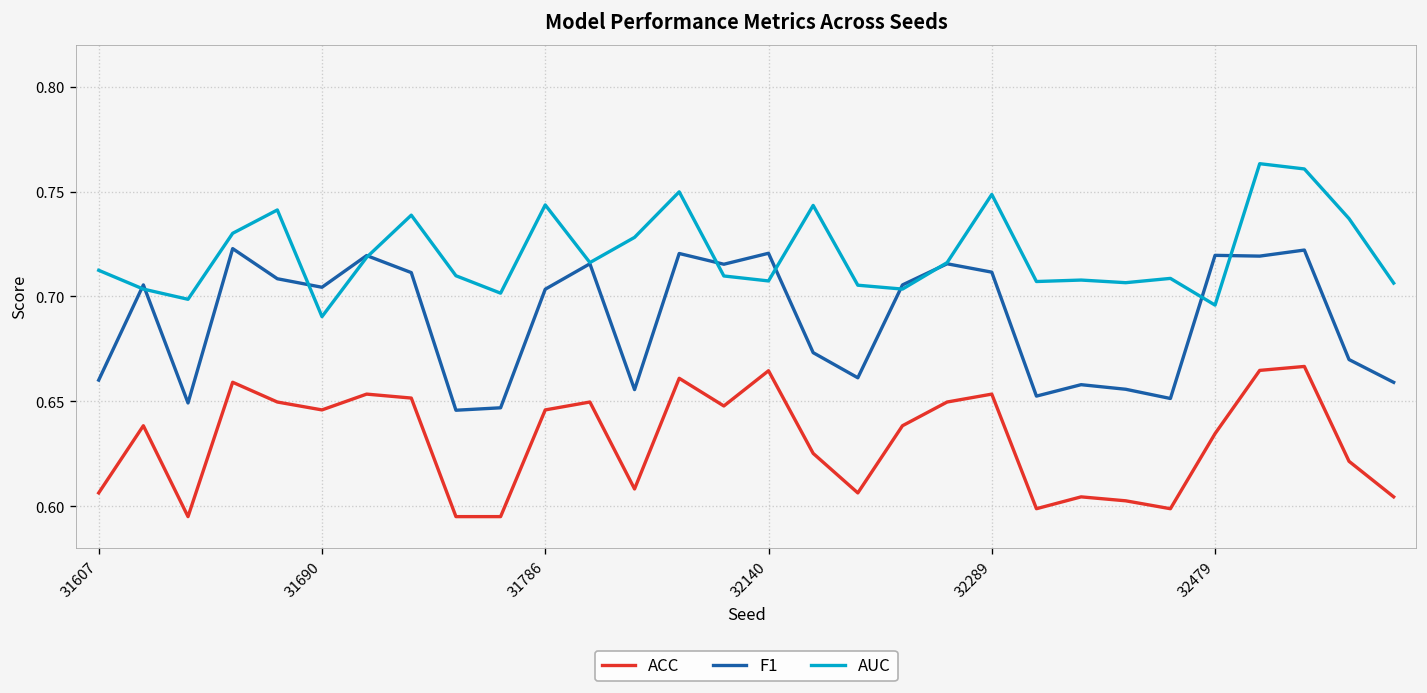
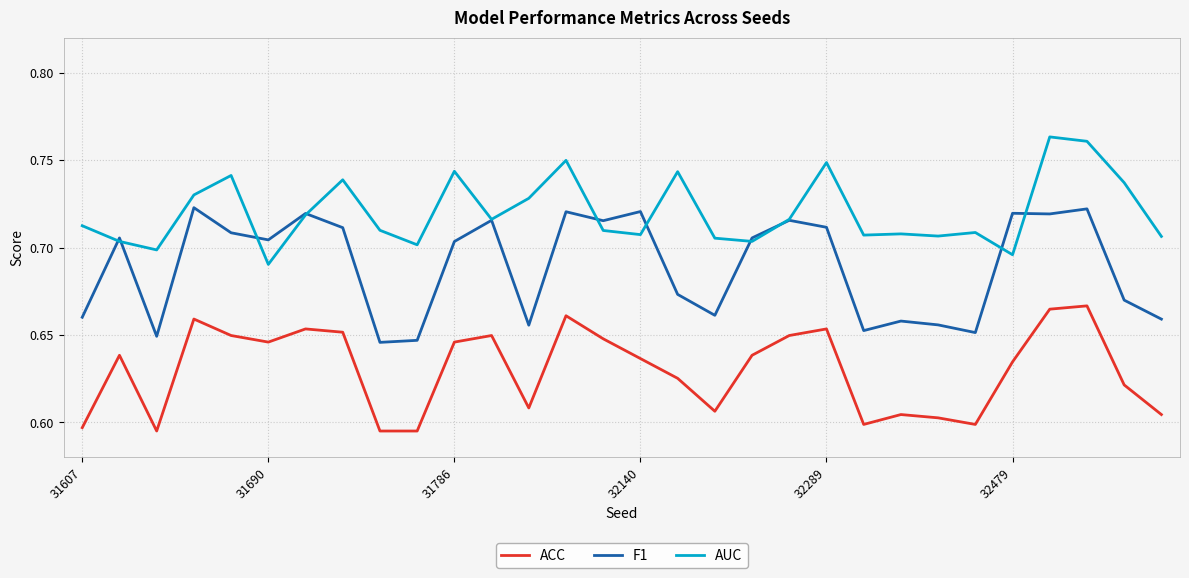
ACC, 31607: 0.606 -> 0.597
ACC, 32140: 0.665 -> 0.637
